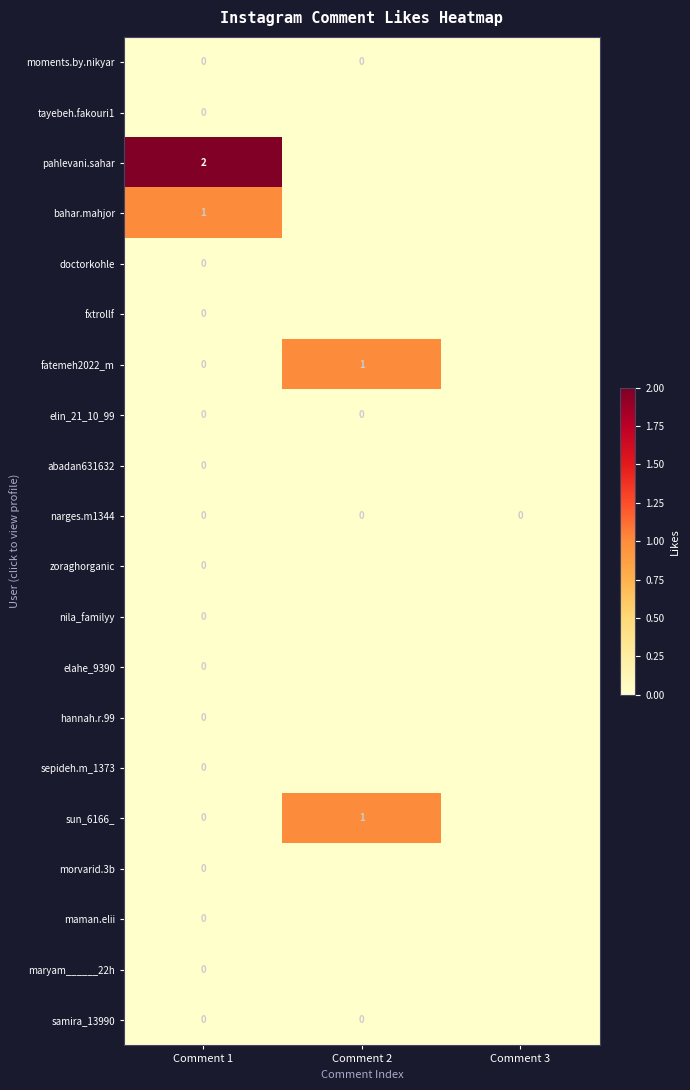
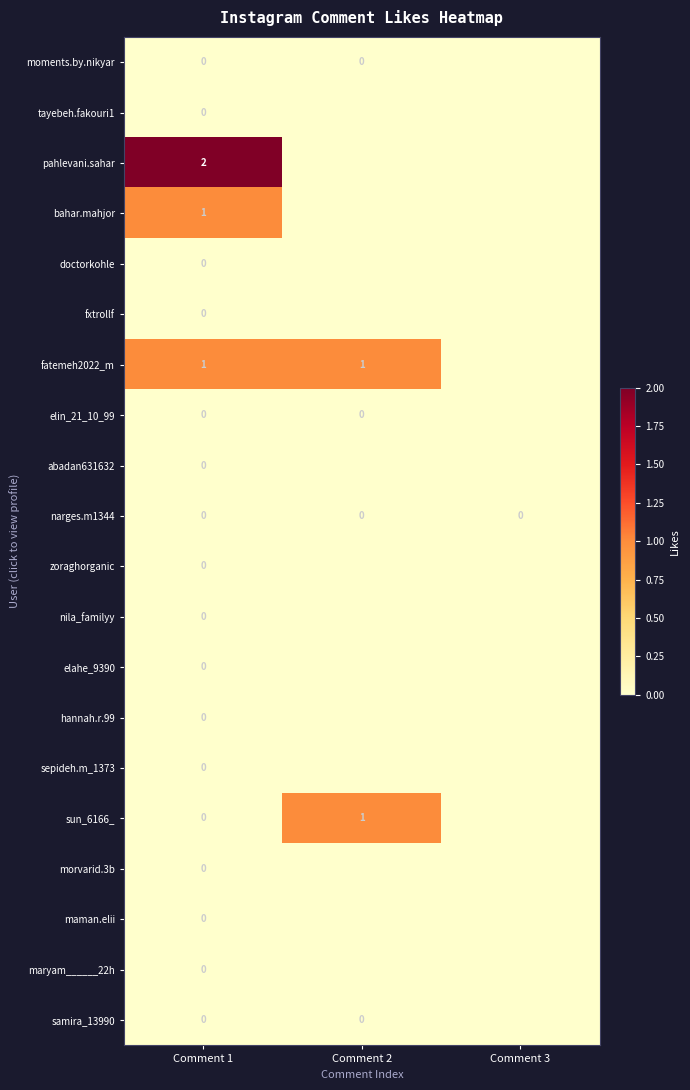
fatemeh2022_m, Comment 1: 0 -> 1
